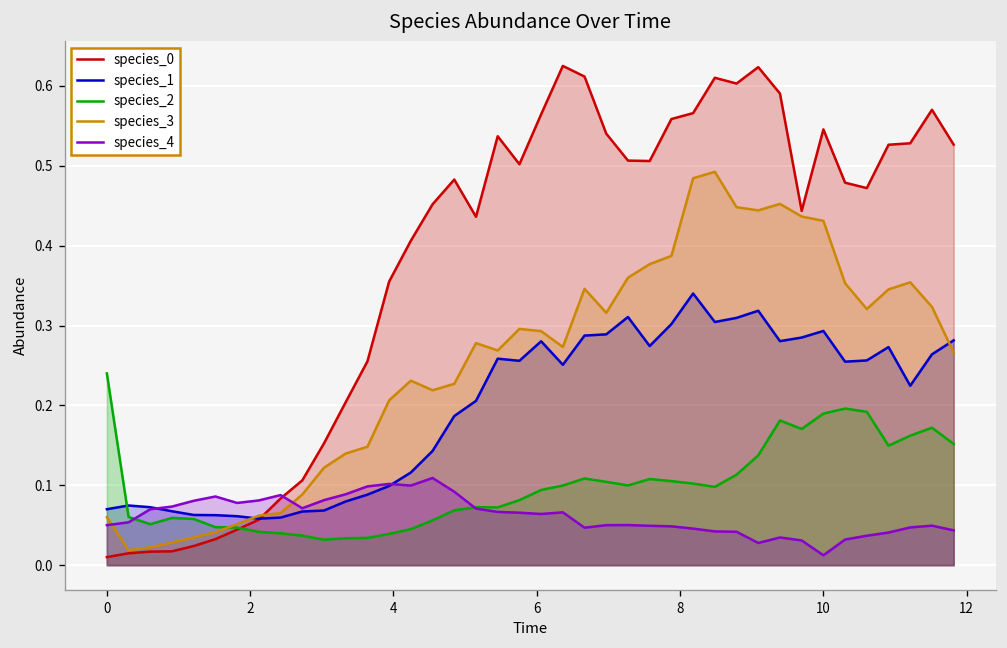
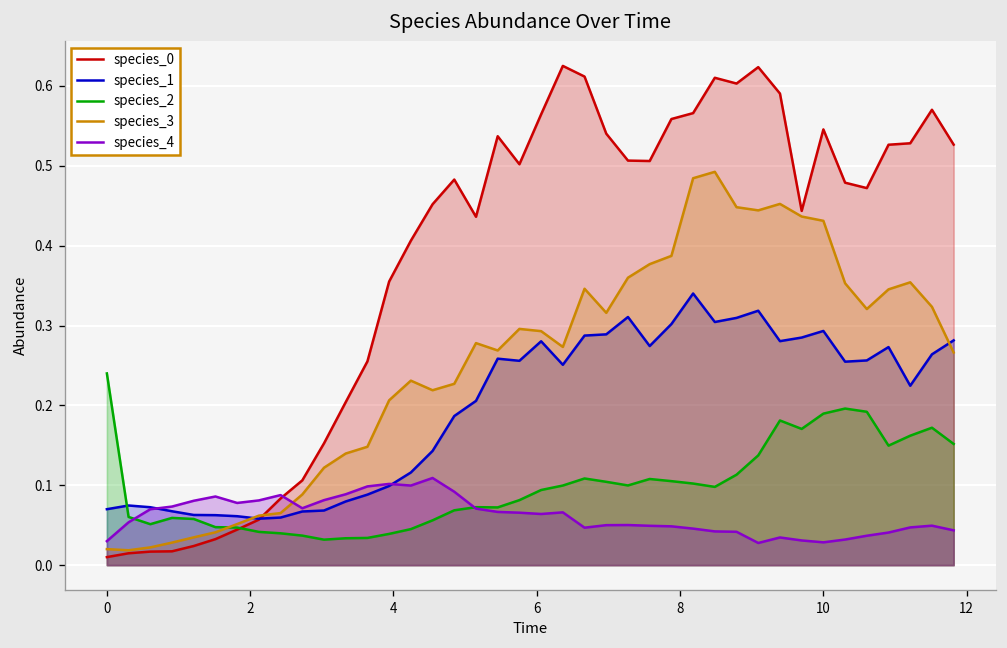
species_3, 0: 0.06 -> 0.02
species_4, 0: 0.05 -> 0.03
species_4, 10: 0.01 -> 0.03
